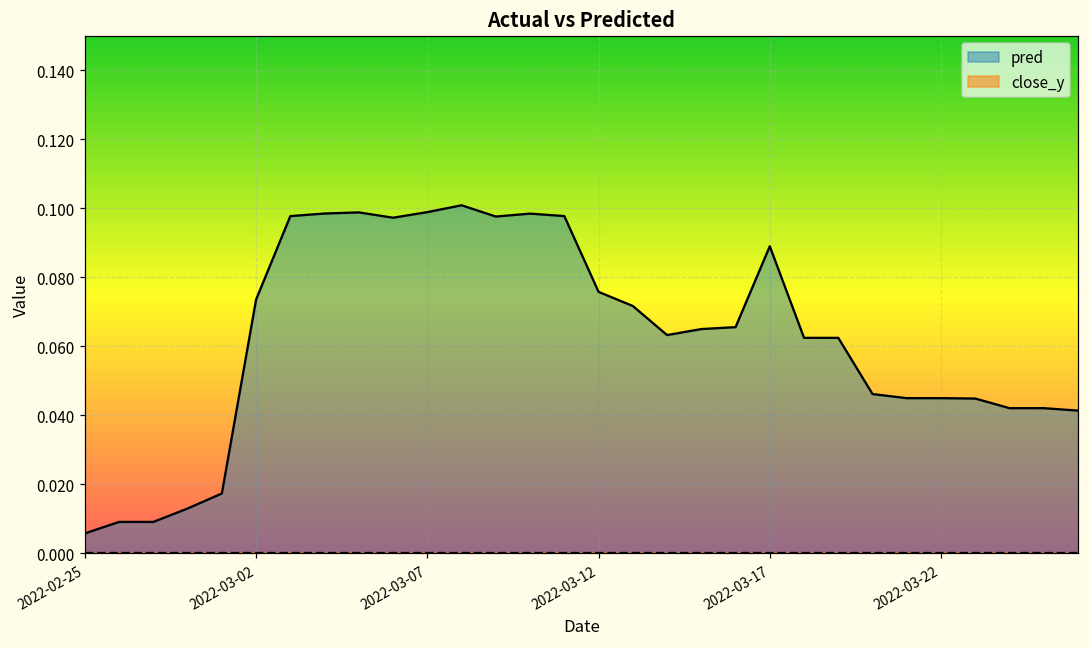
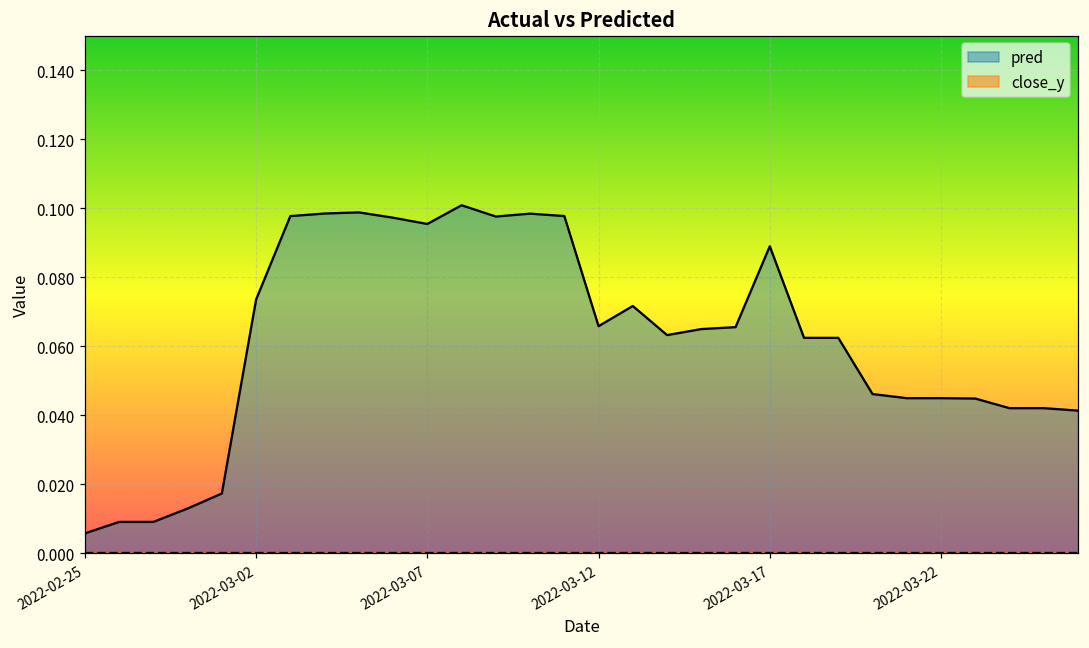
pred, 2022-03-07: 0.099 -> 0.095
pred, 2022-03-12: 0.076 -> 0.066
